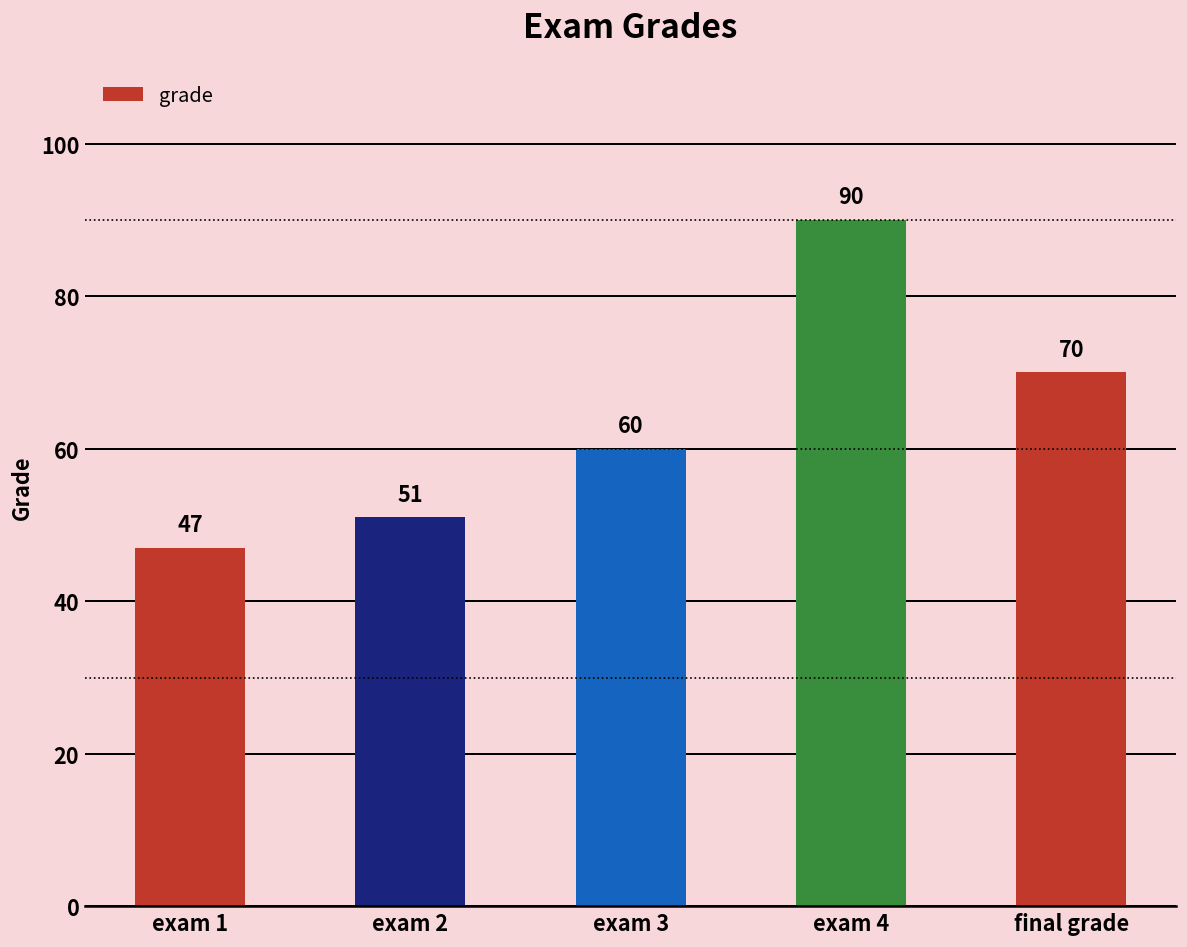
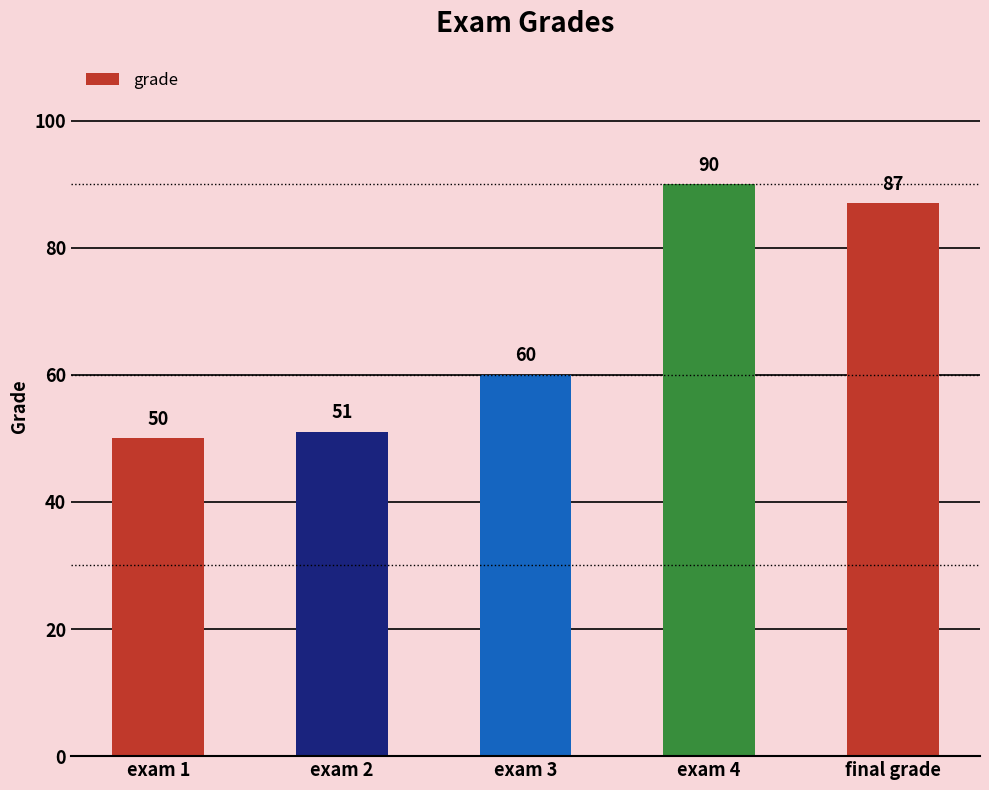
exam 1: 47 -> 50
final grade: 70 -> 87
